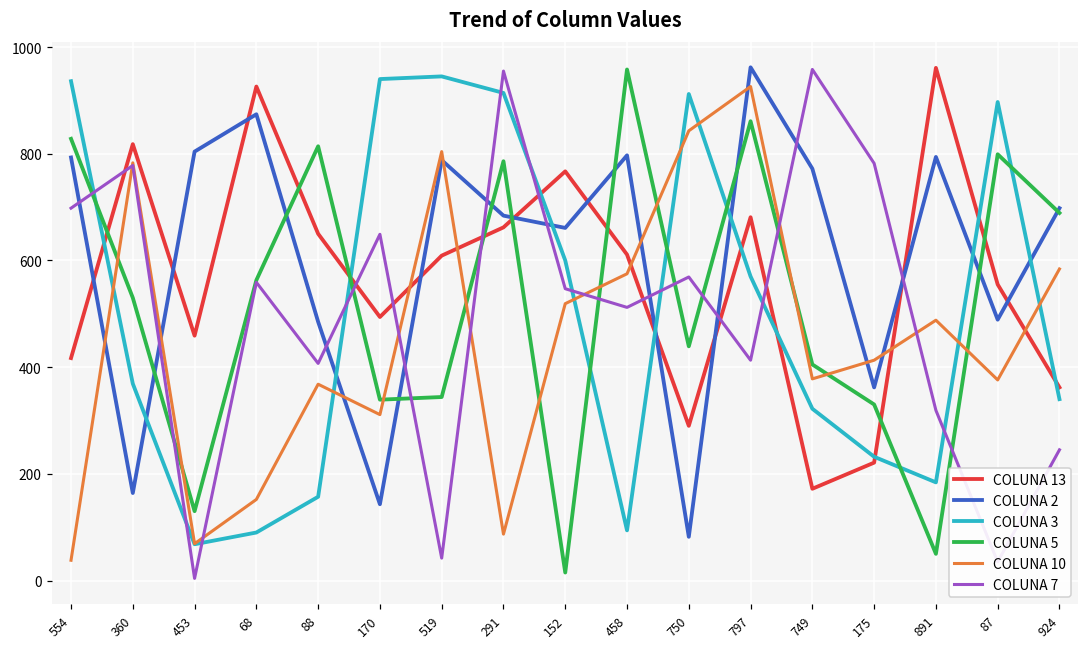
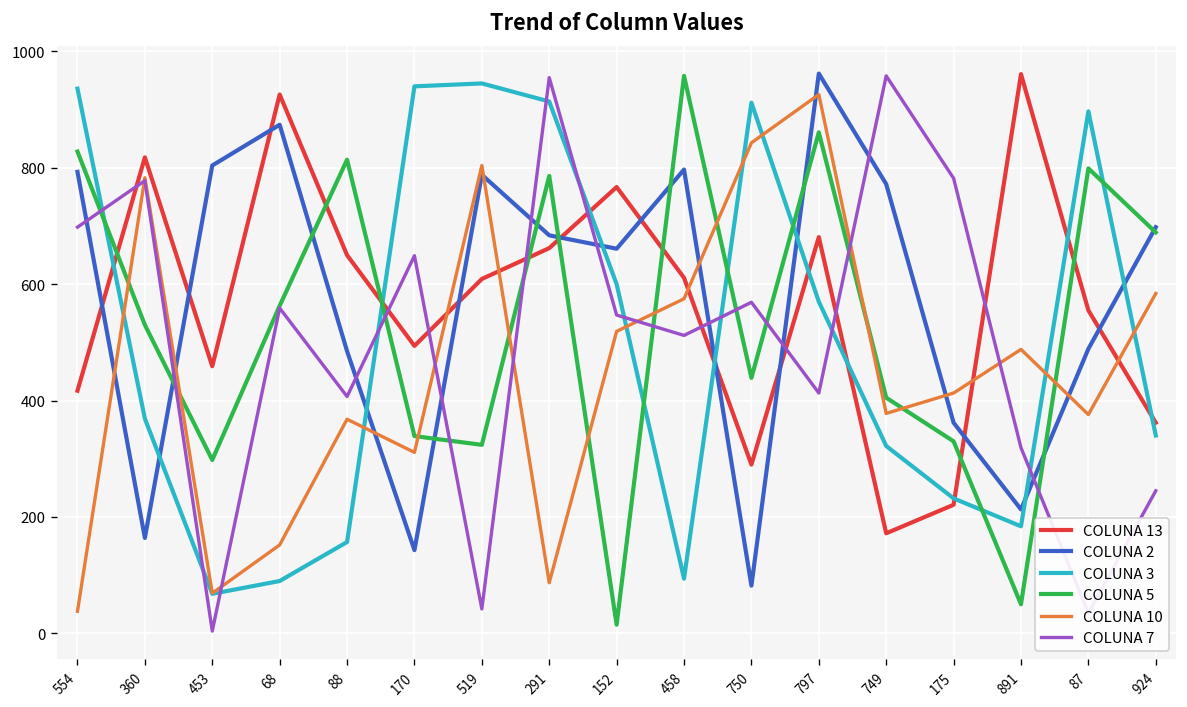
COLUNA 5, 453: 130 -> 300
COLUNA 5, 519: 340 -> 320
COLUNA 2, 891: 790 -> 210
